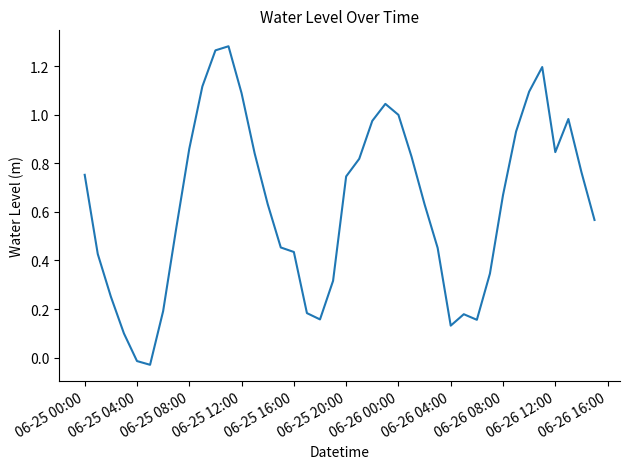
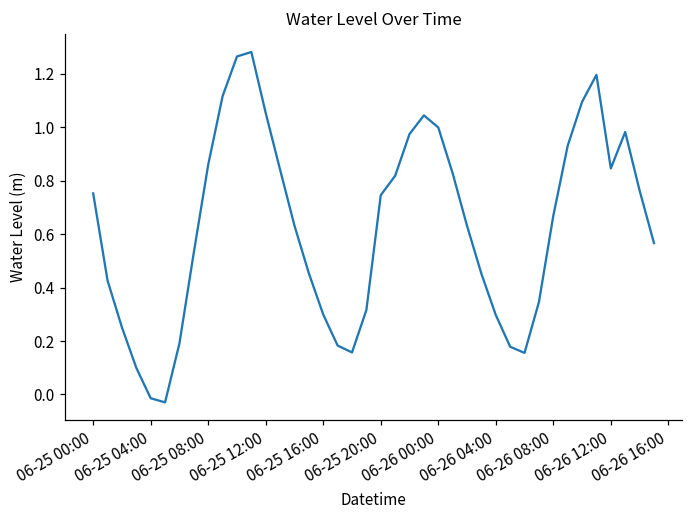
06-25 12:00: 1.09 -> 1.05
06-25 16:00: 0.43 -> 0.30
06-26 04:00: 0.13 -> 0.30
